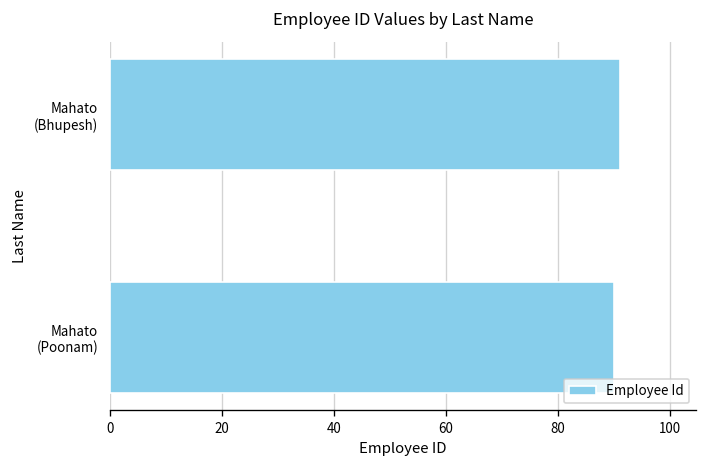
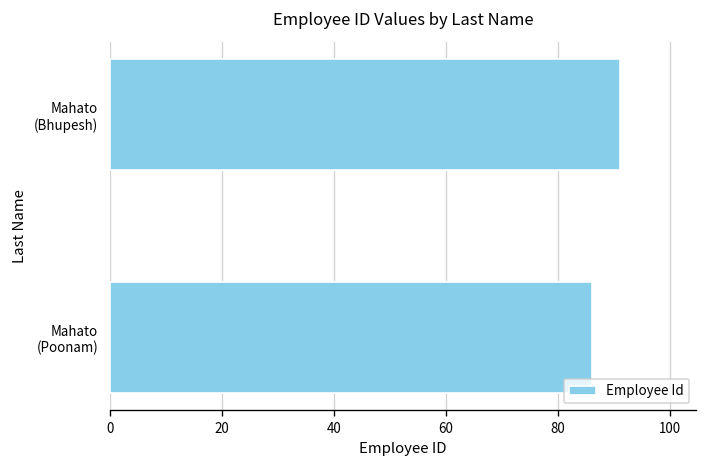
Mahato (Poonam): 90 -> 86
